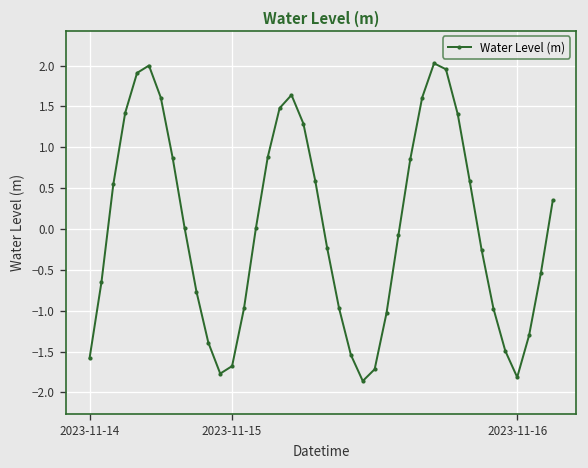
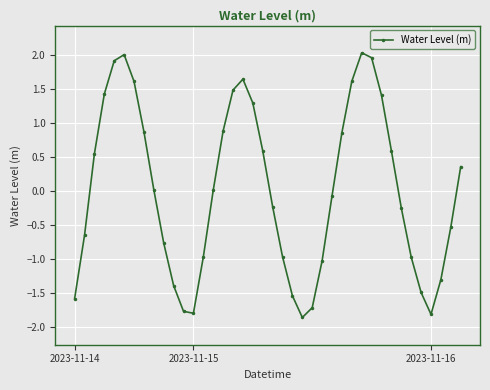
2023-11-15: -1.7 -> -1.8
